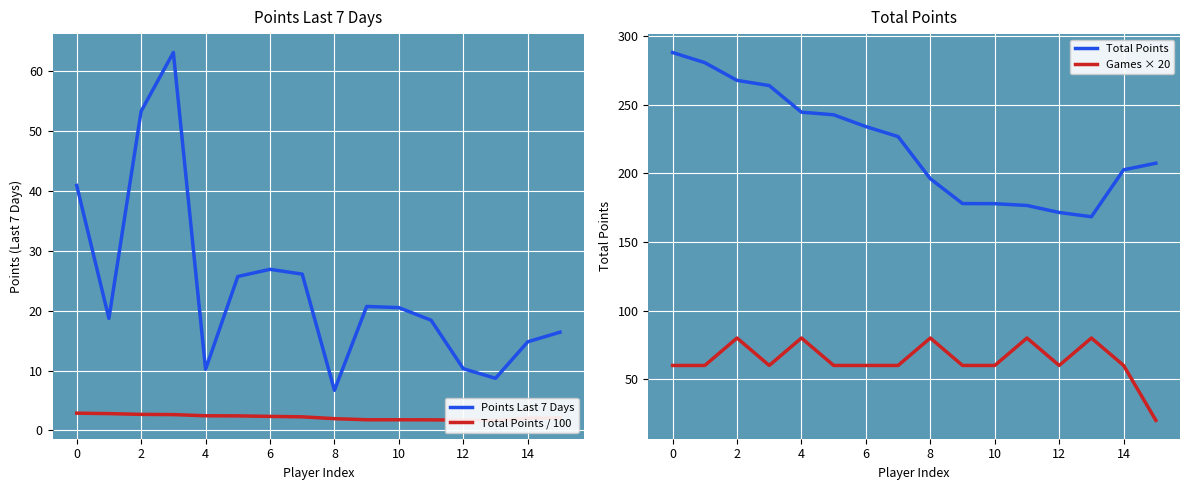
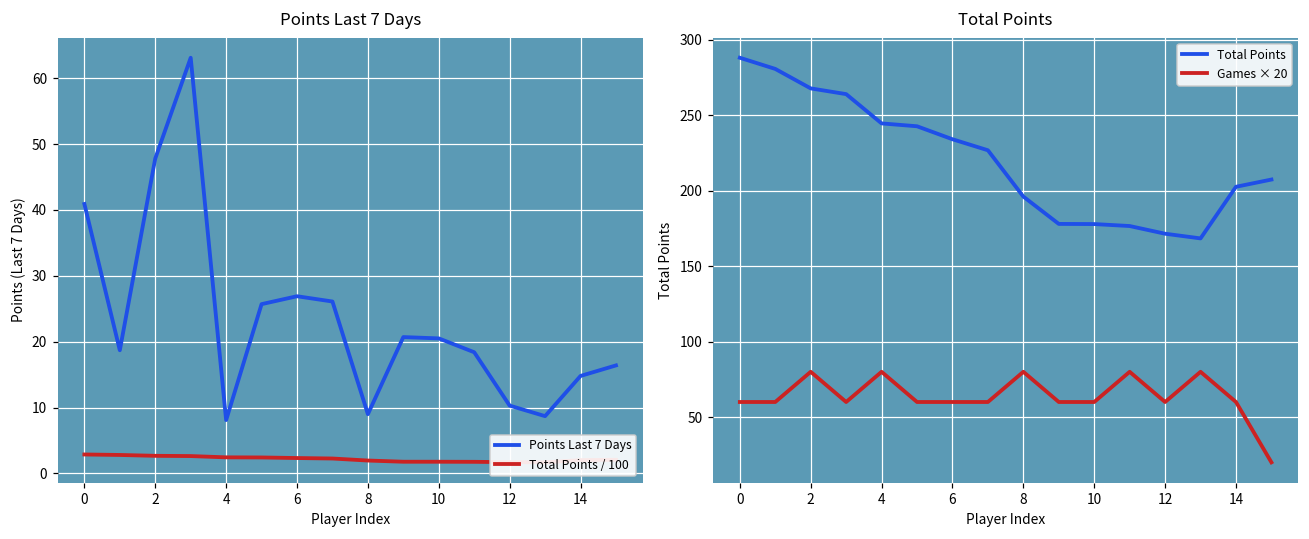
Points Last 7 Days, Points Last 7 Days, 2: 53 -> 48
Points Last 7 Days, Points Last 7 Days, 4: 10 -> 8
Points Last 7 Days, Points Last 7 Days, 8: 7 -> 9
